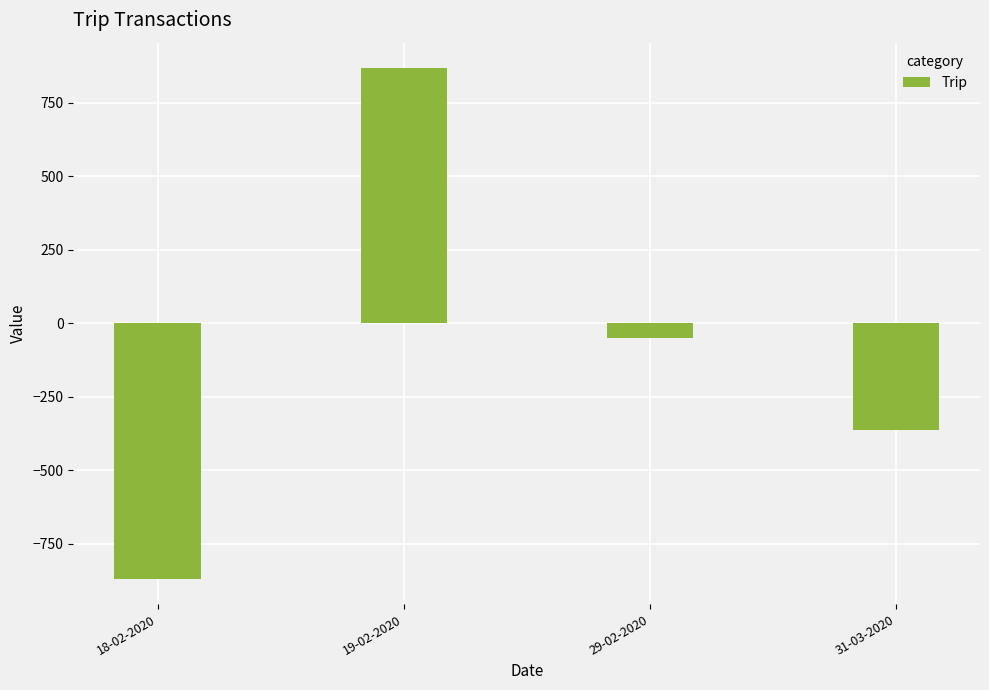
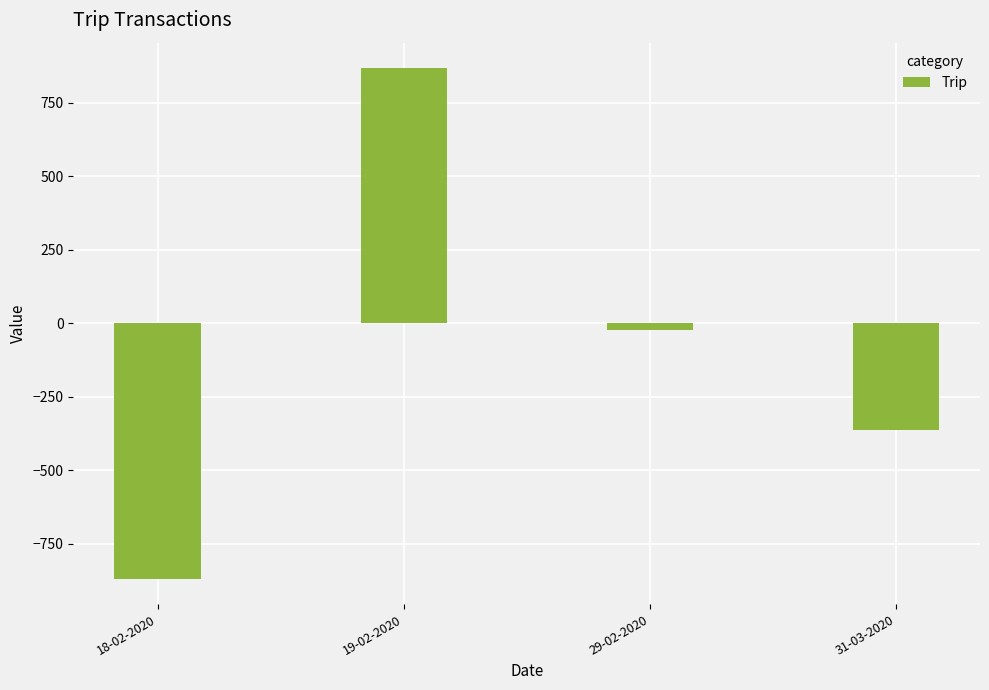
29-02-2020: -50 -> -20
